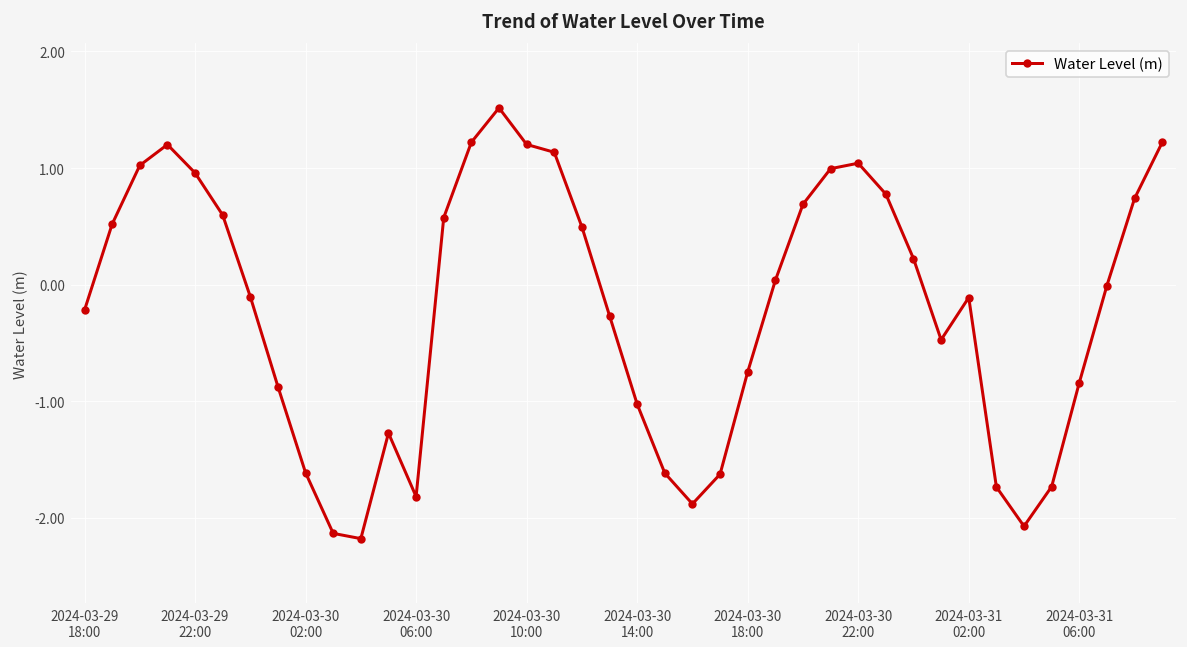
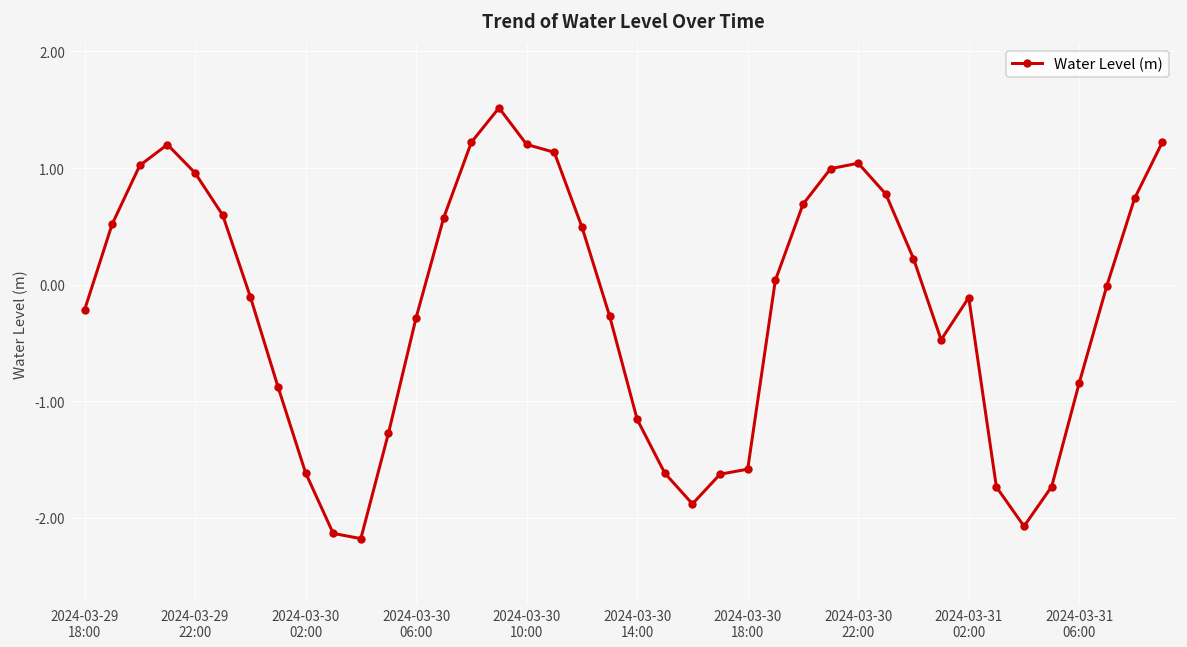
2024-03-30 06:00: -1.8 -> -0.3
2024-03-30 14:00: -1.0 -> -1.2
2024-03-30 18:00: -0.7 -> -1.6
